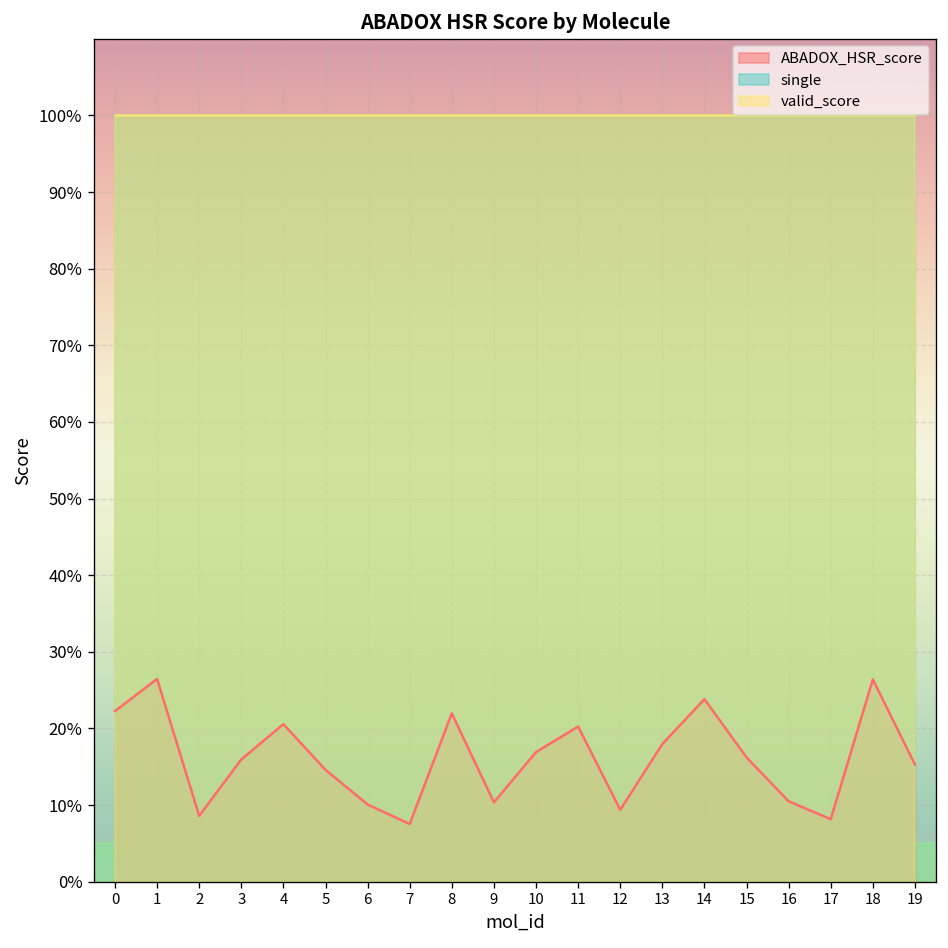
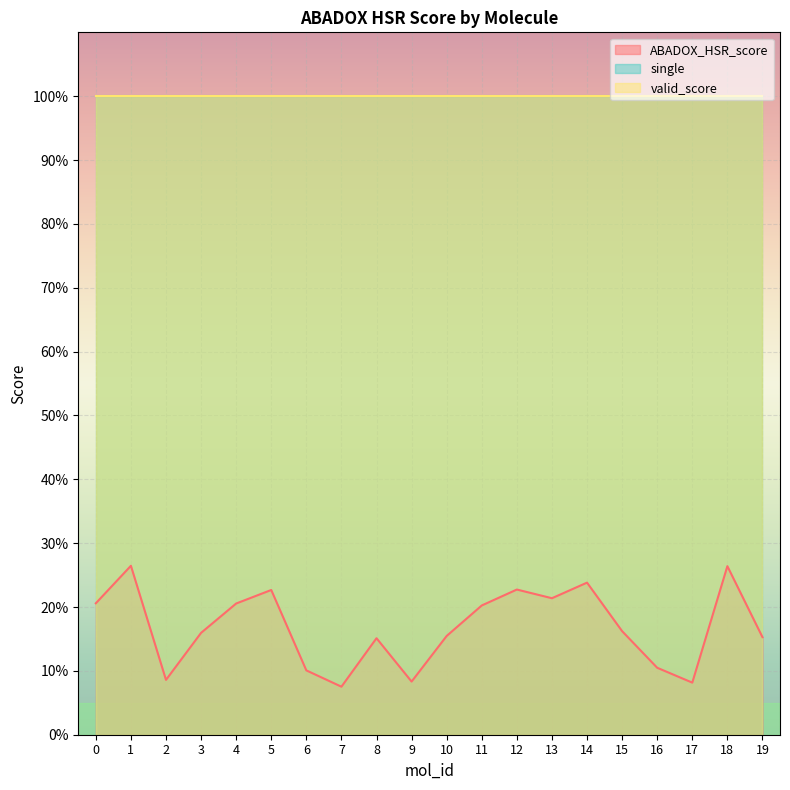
ABADOX_HSR_score, 0: 22% -> 21%
ABADOX_HSR_score, 5: 15% -> 23%
ABADOX_HSR_score, 8: 22% -> 15%
ABADOX_HSR_score, 9: 10% -> 8%
ABADOX_HSR_score, 10: 17% -> 15%
ABADOX_HSR_score, 12: 9% -> 23%
ABADOX_HSR_score, 13: 18% -> 21%
